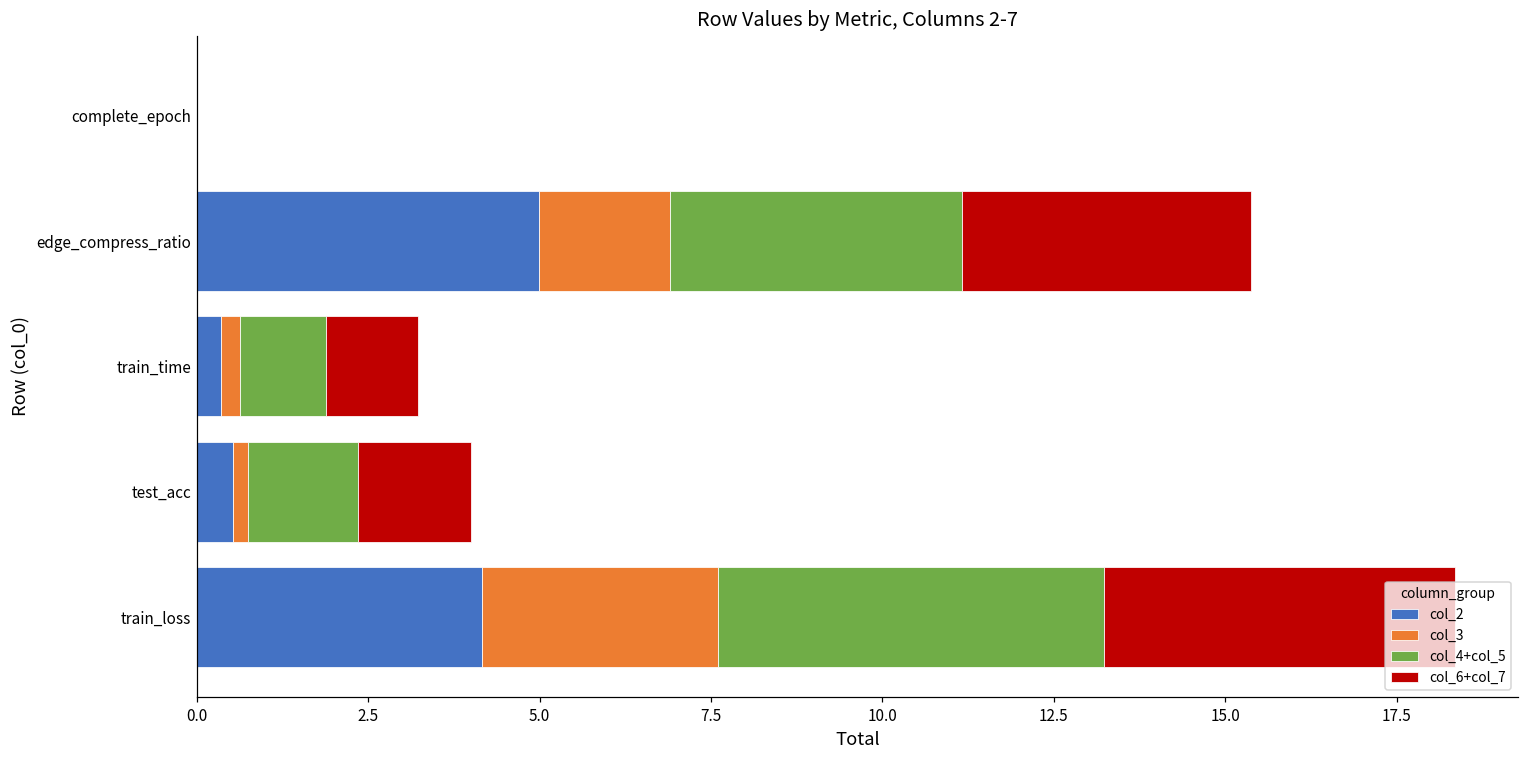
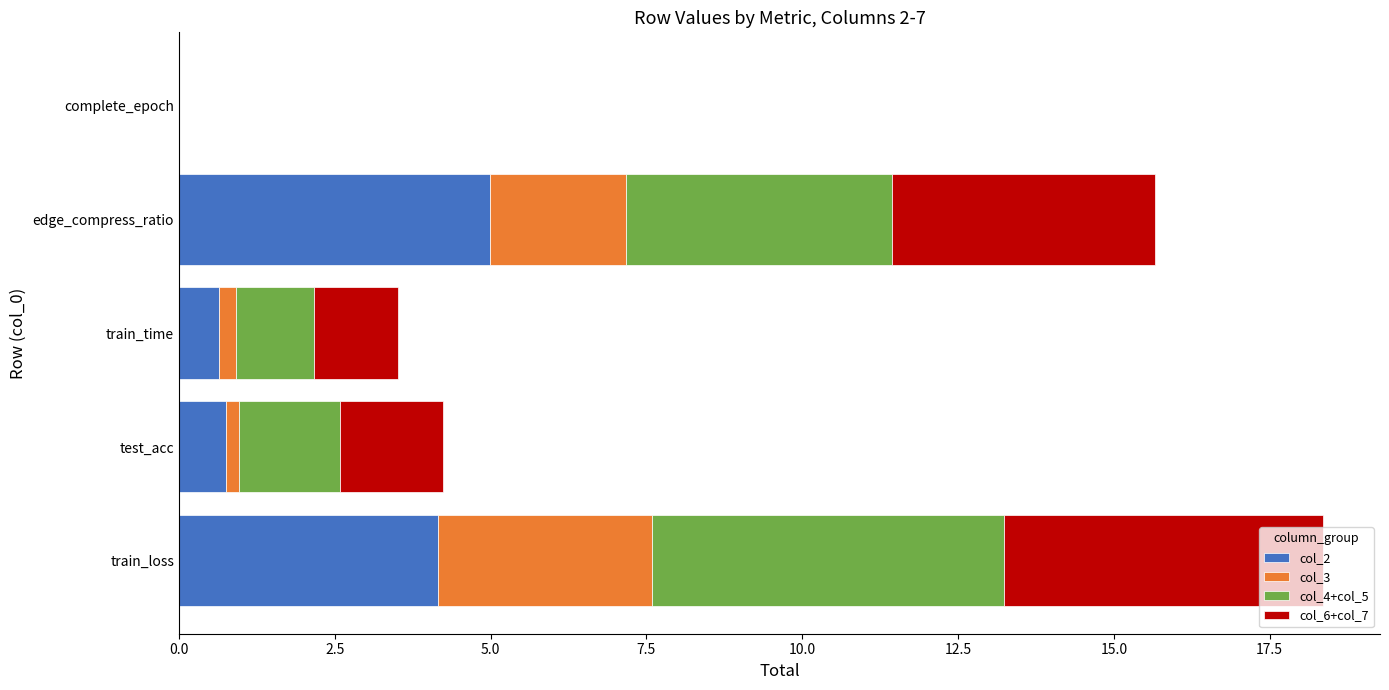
col_3, edge_compress_ratio: 1.9 -> 2.2
col_2, train_time: 0.4 -> 0.6
col_2, test_acc: 0.5 -> 0.7
